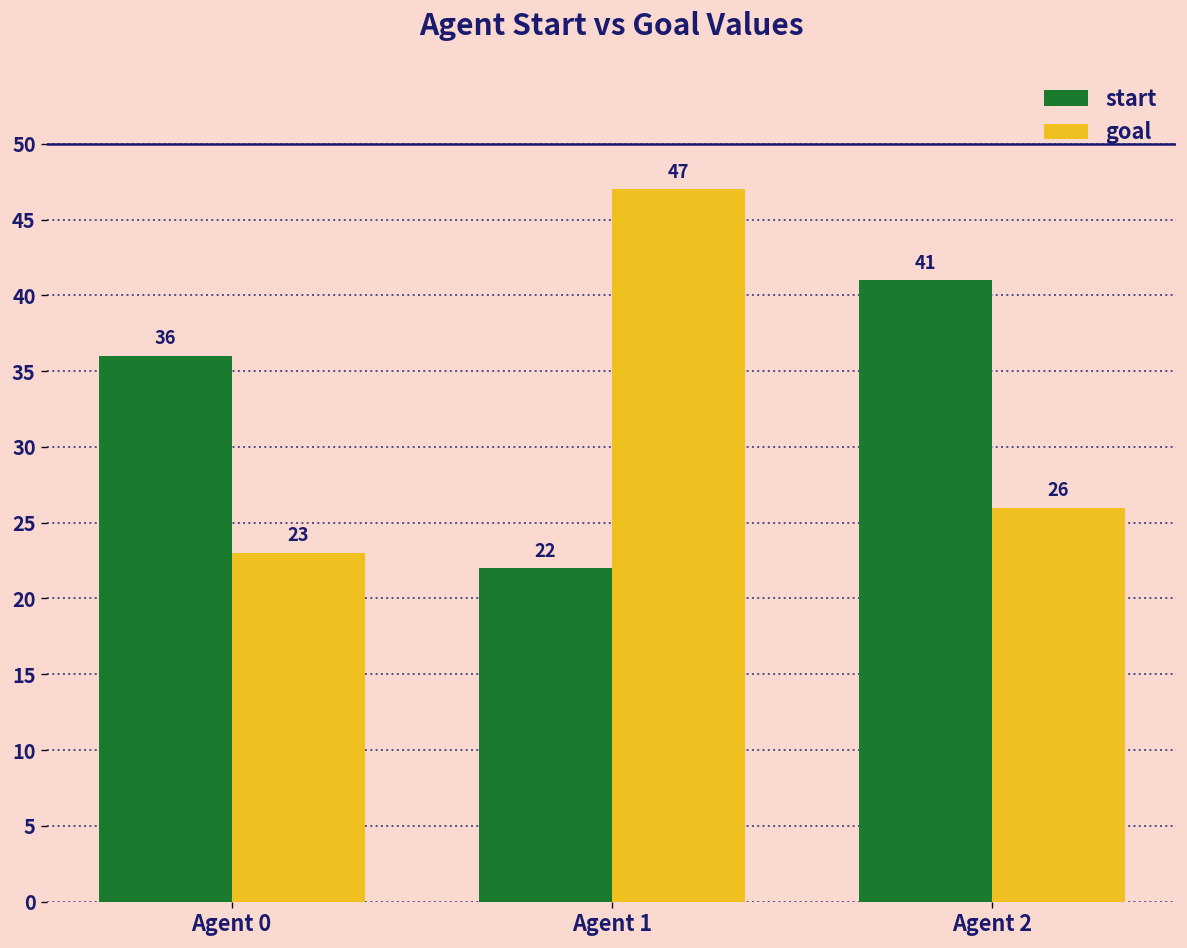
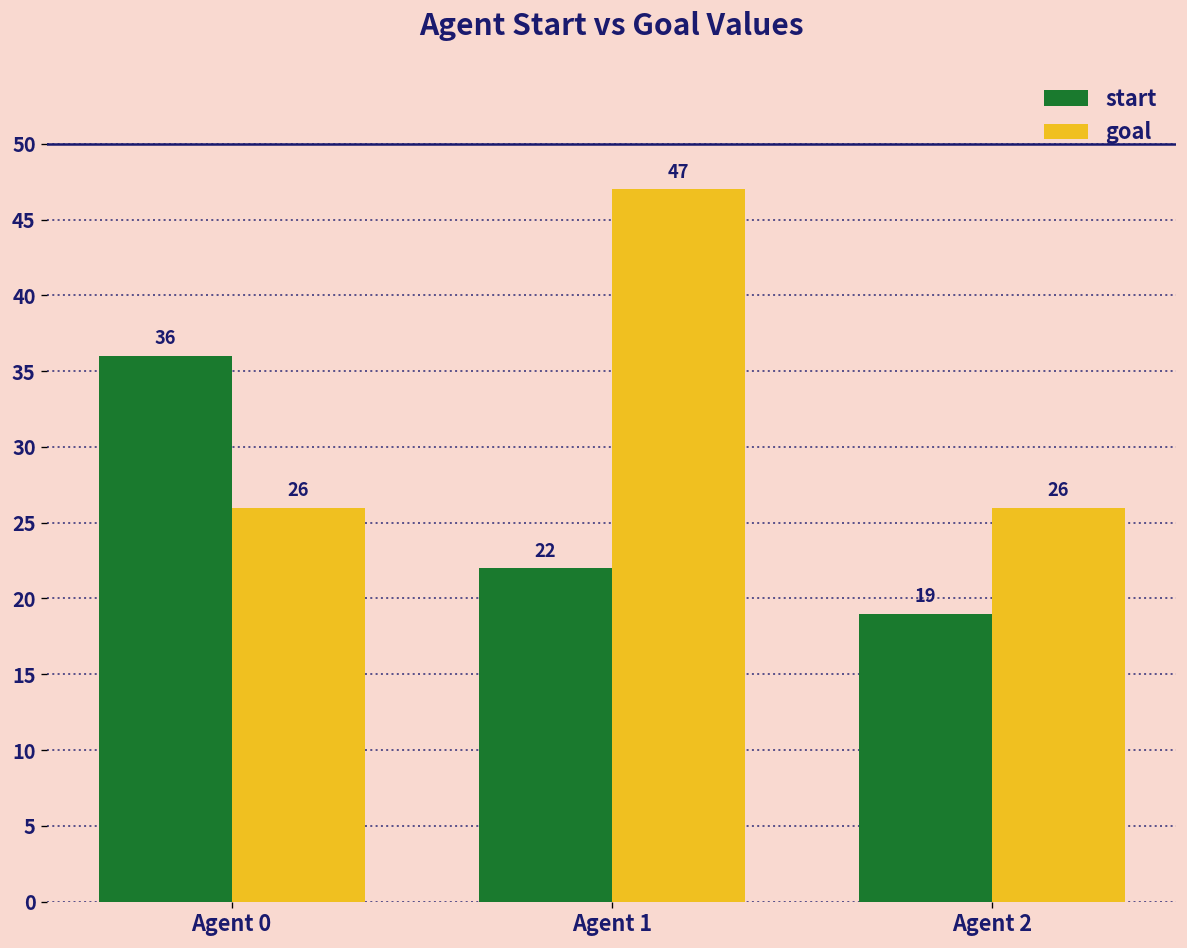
goal, Agent 0: 23 -> 26
start, Agent 2: 41 -> 19
